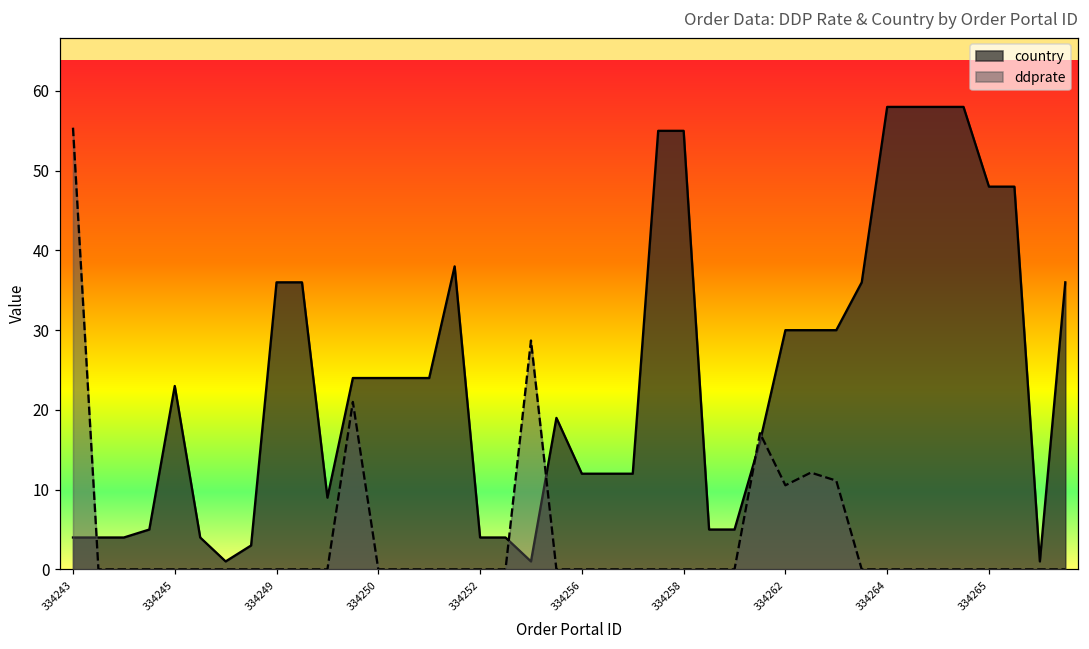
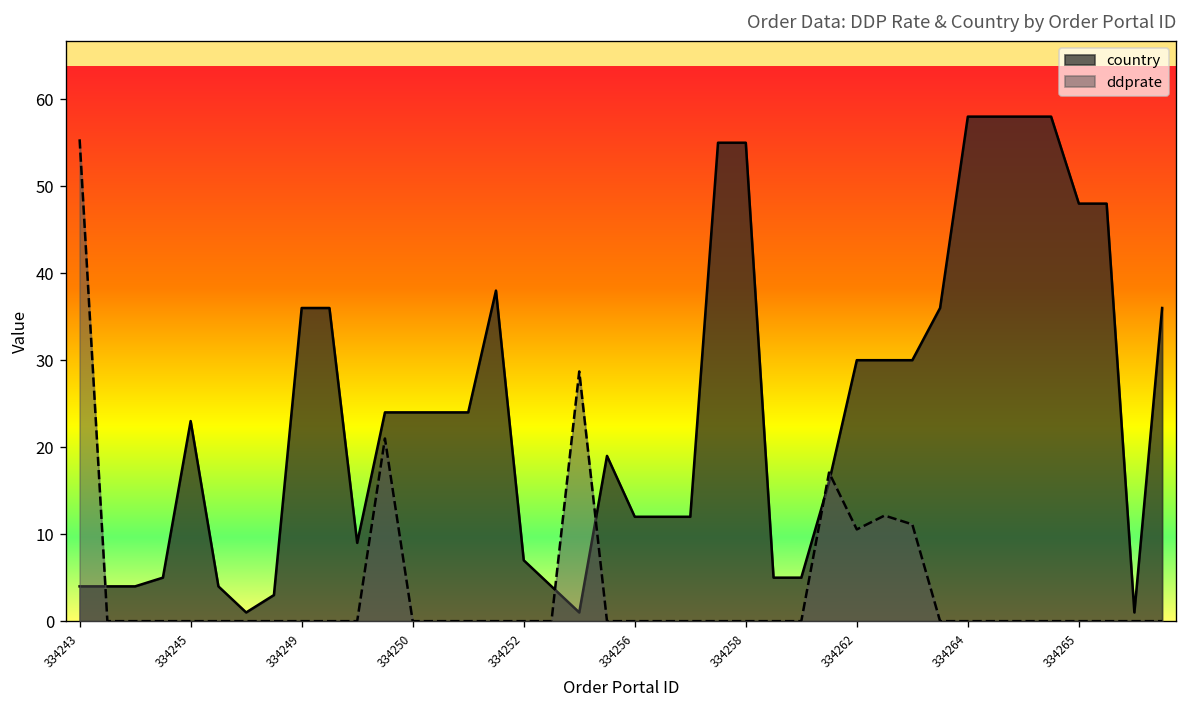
country, 334252: 4 -> 7
